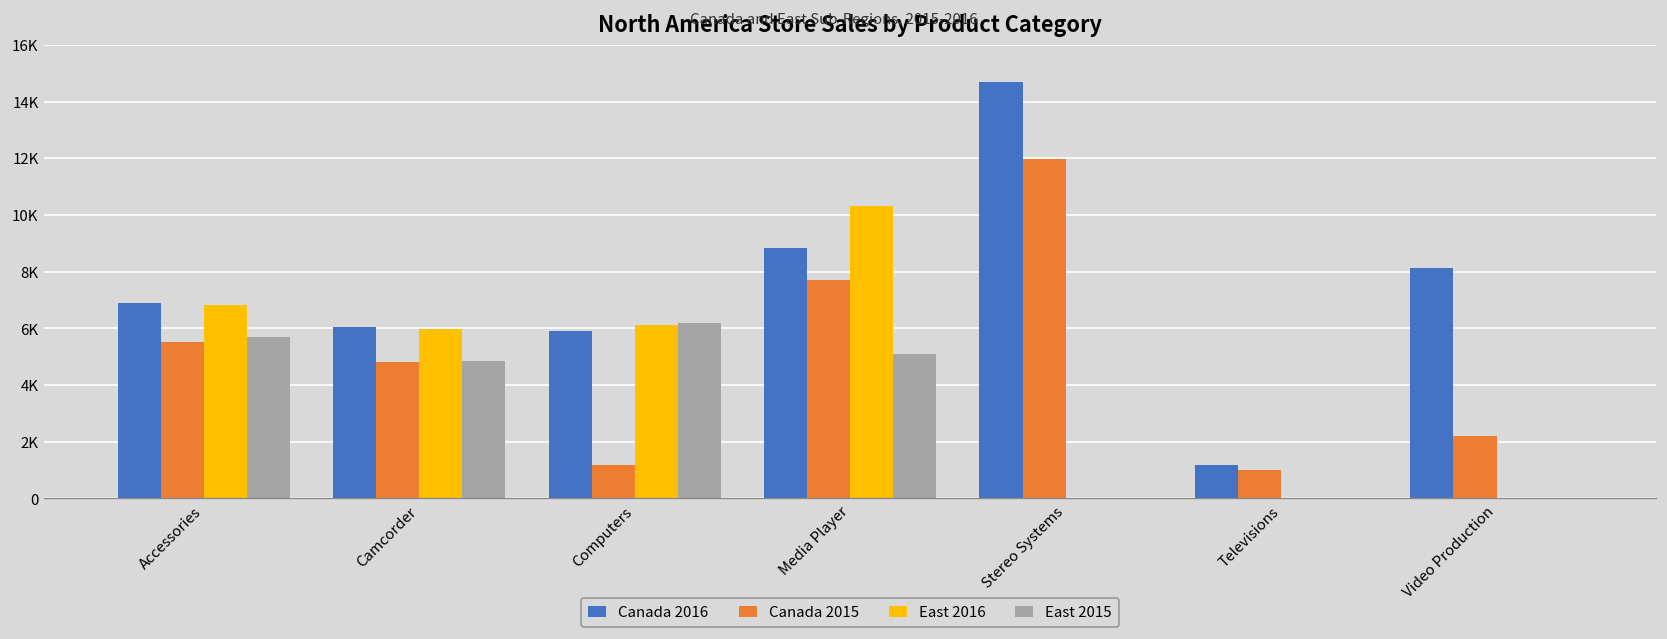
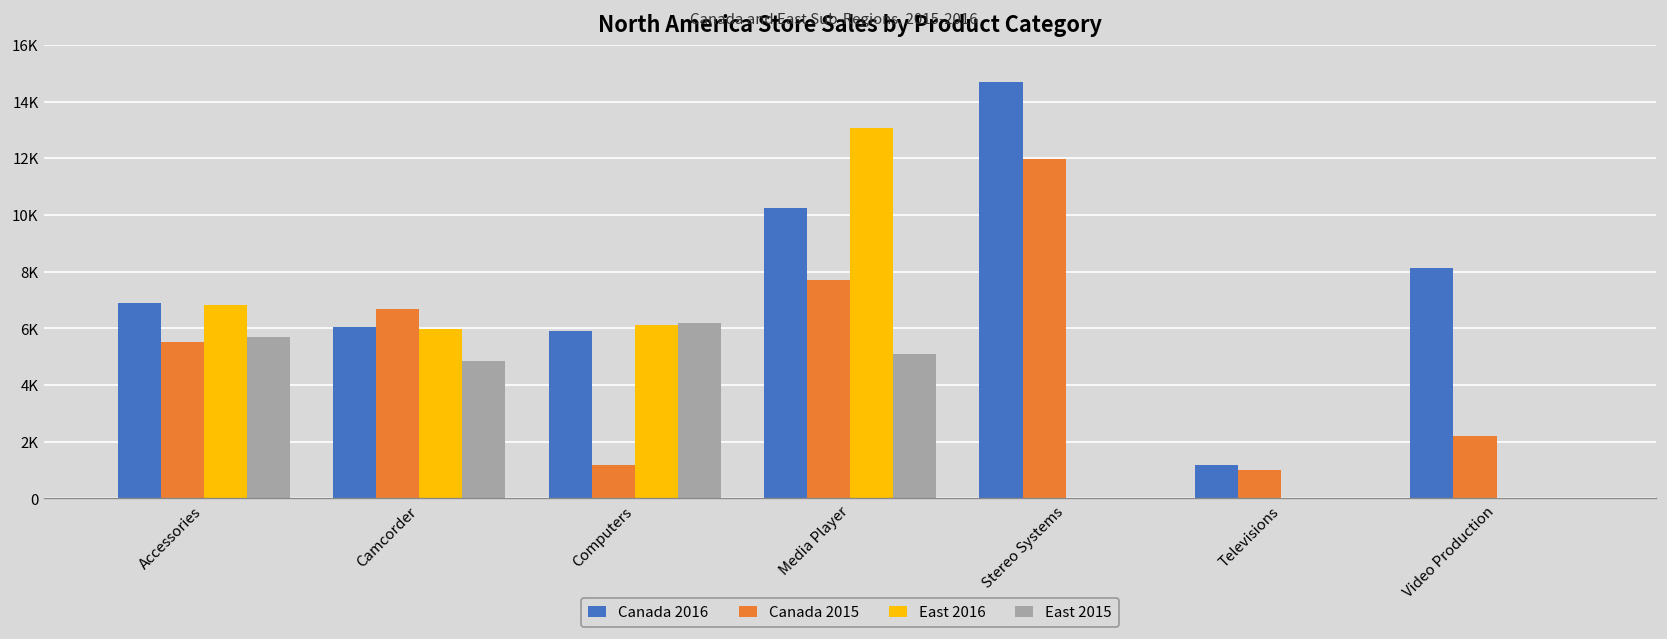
Canada 2015, Camcorder: 4800 -> 6700
Canada 2016, Media Player: 8800 -> 10200
East 2016, Media Player: 10300 -> 13100
